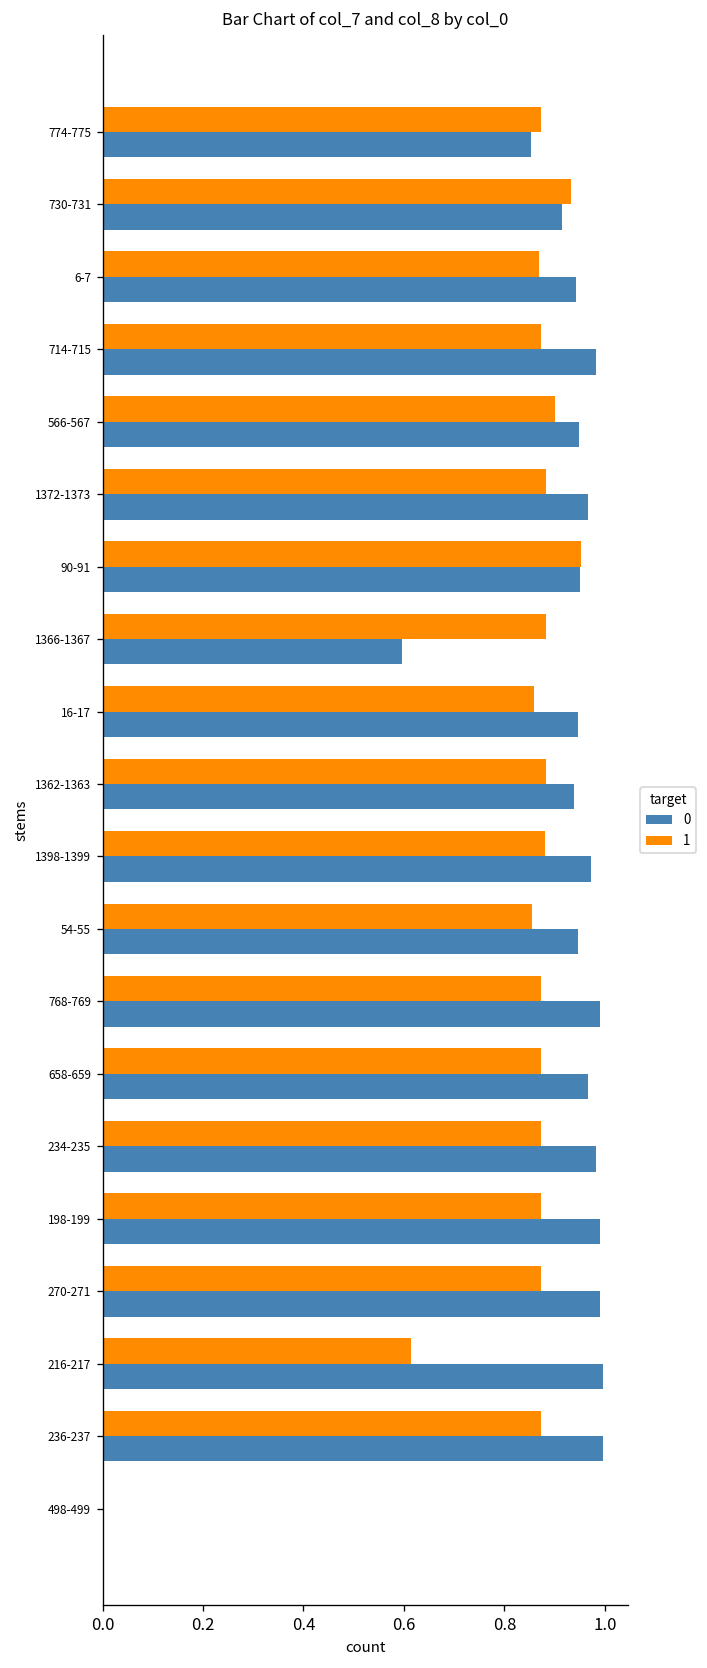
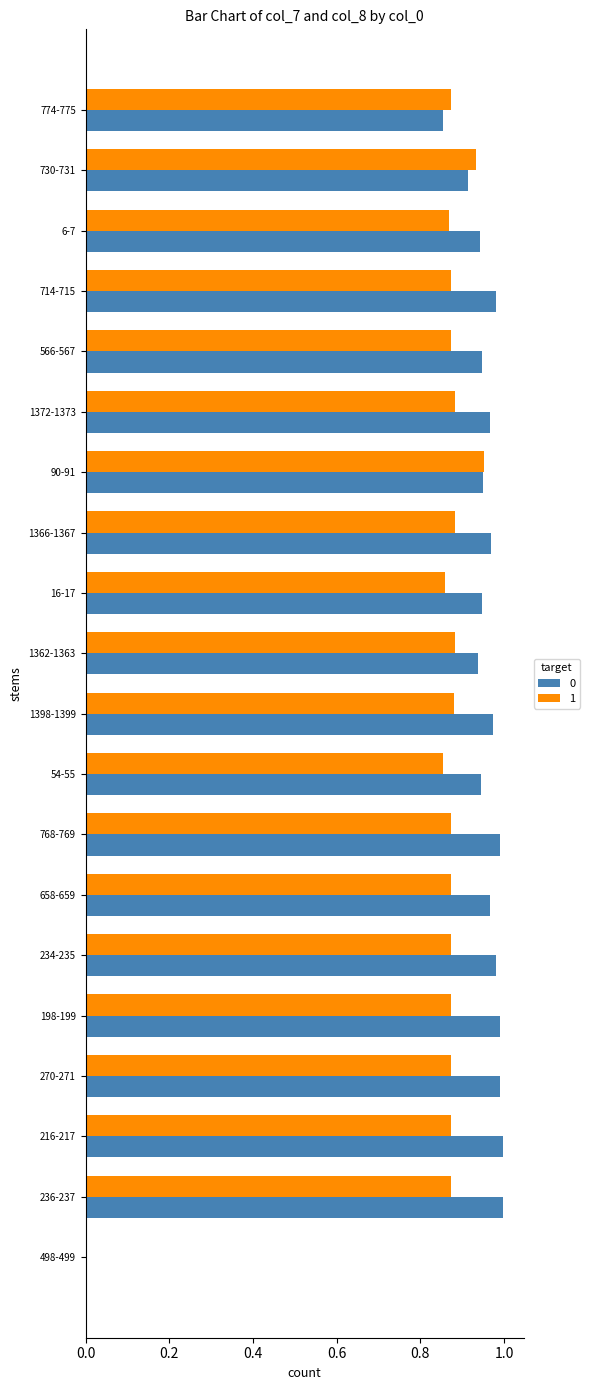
1, 566-567: 0.90 -> 0.87
0, 1366-1367: 0.60 -> 0.97
1, 216-217: 0.61 -> 0.87
